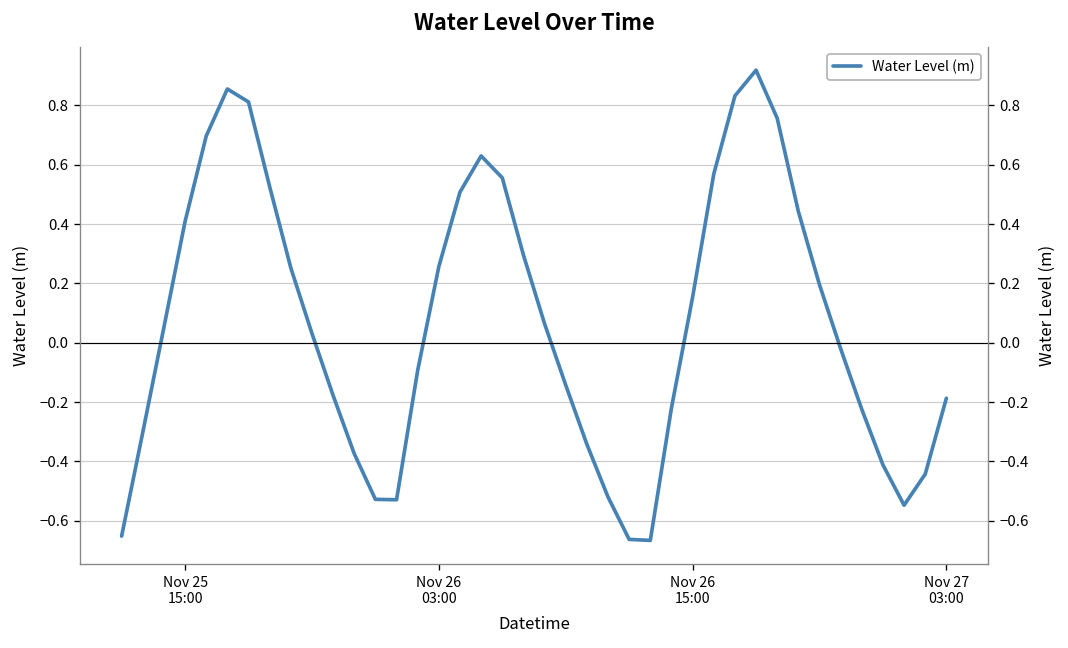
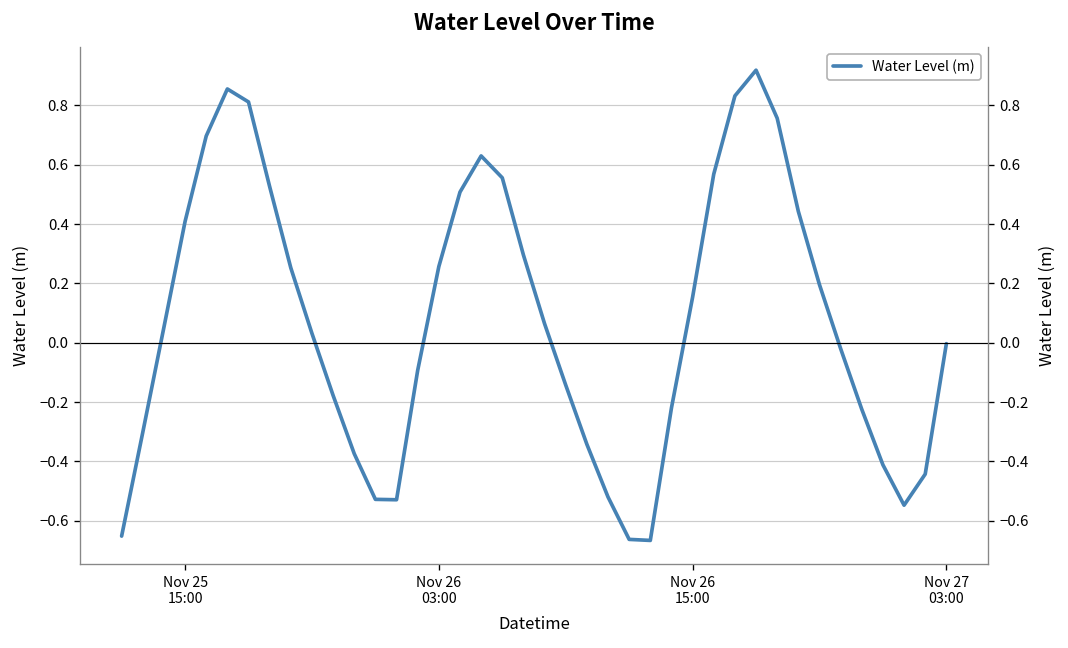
Nov 27 03:00: -0.19 -> 0.00
